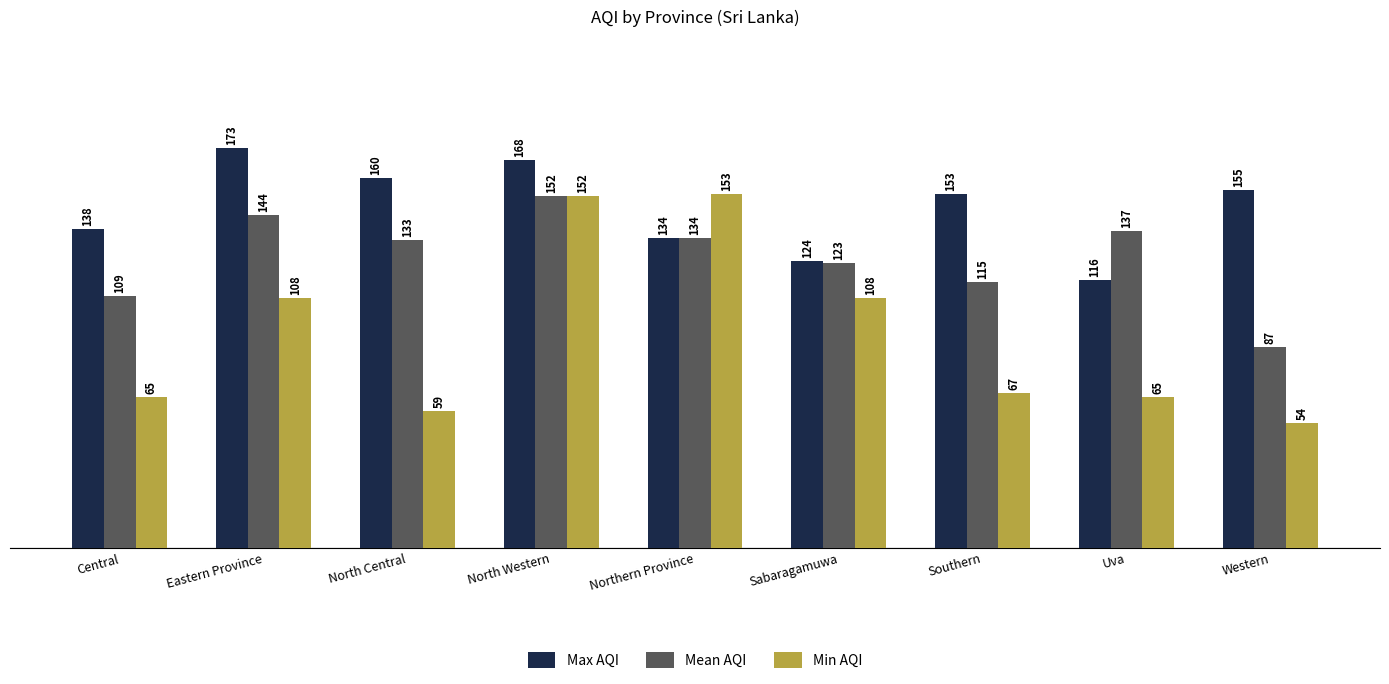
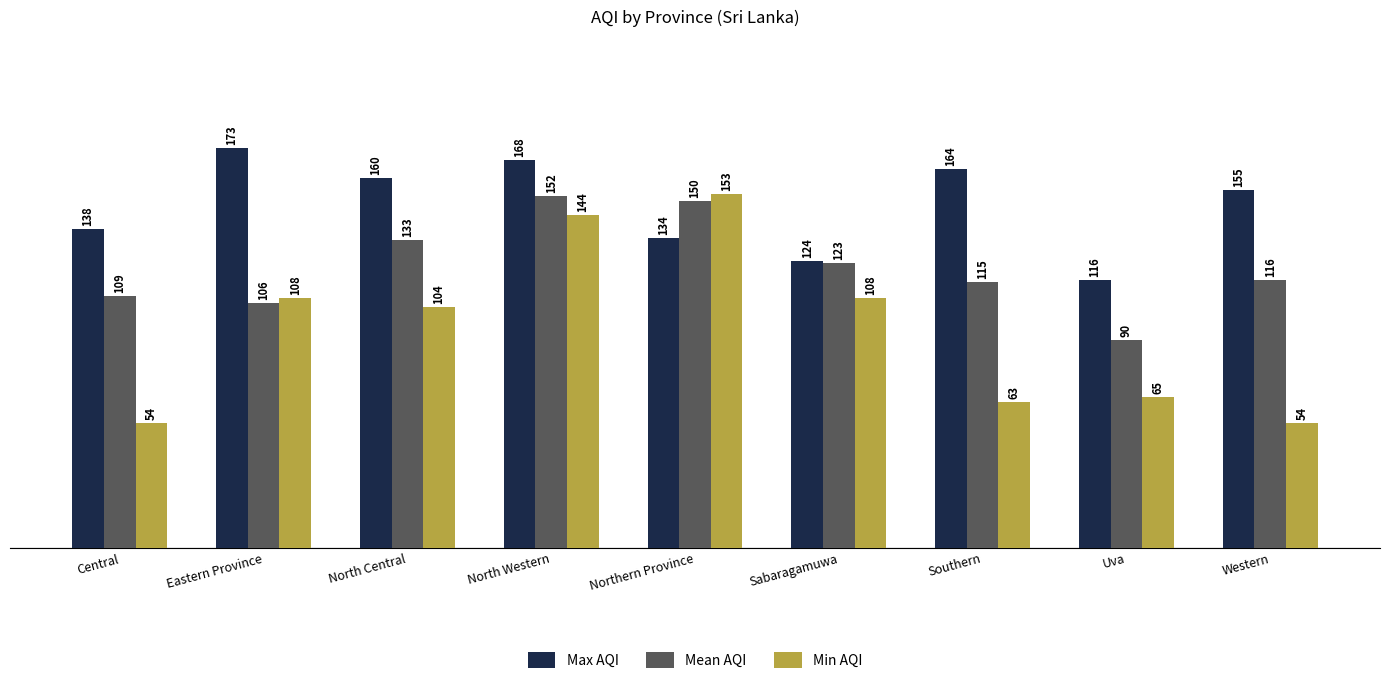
Min AQI, Central: 65 -> 54
Mean AQI, Eastern Province: 144 -> 106
Min AQI, North Central: 59 -> 104
Min AQI, North Western: 152 -> 144
Mean AQI, Northern Province: 134 -> 150
Max AQI, Southern: 153 -> 164
Min AQI, Southern: 67 -> 63
Mean AQI, Uva: 137 -> 90
Mean AQI, Western: 87 -> 116
